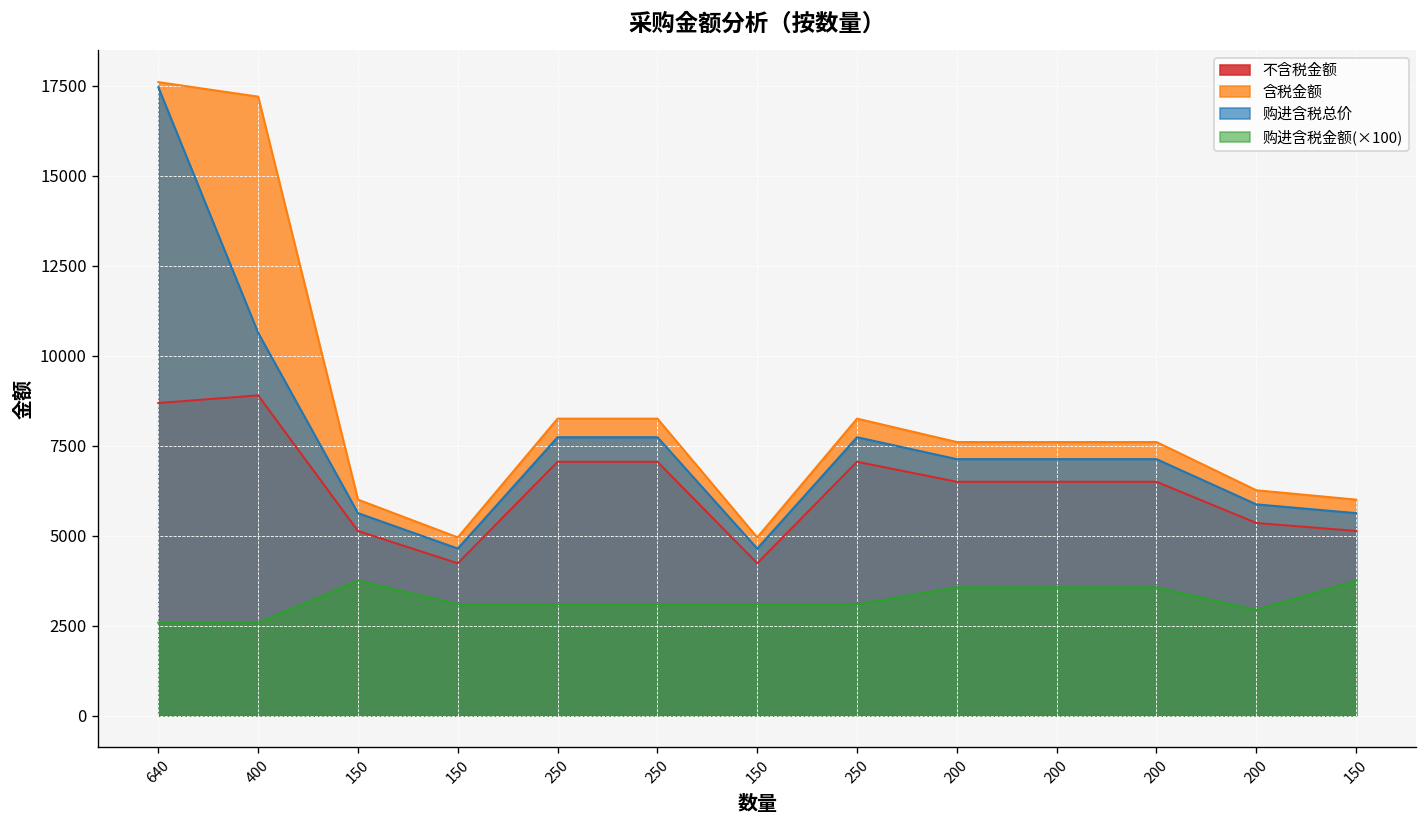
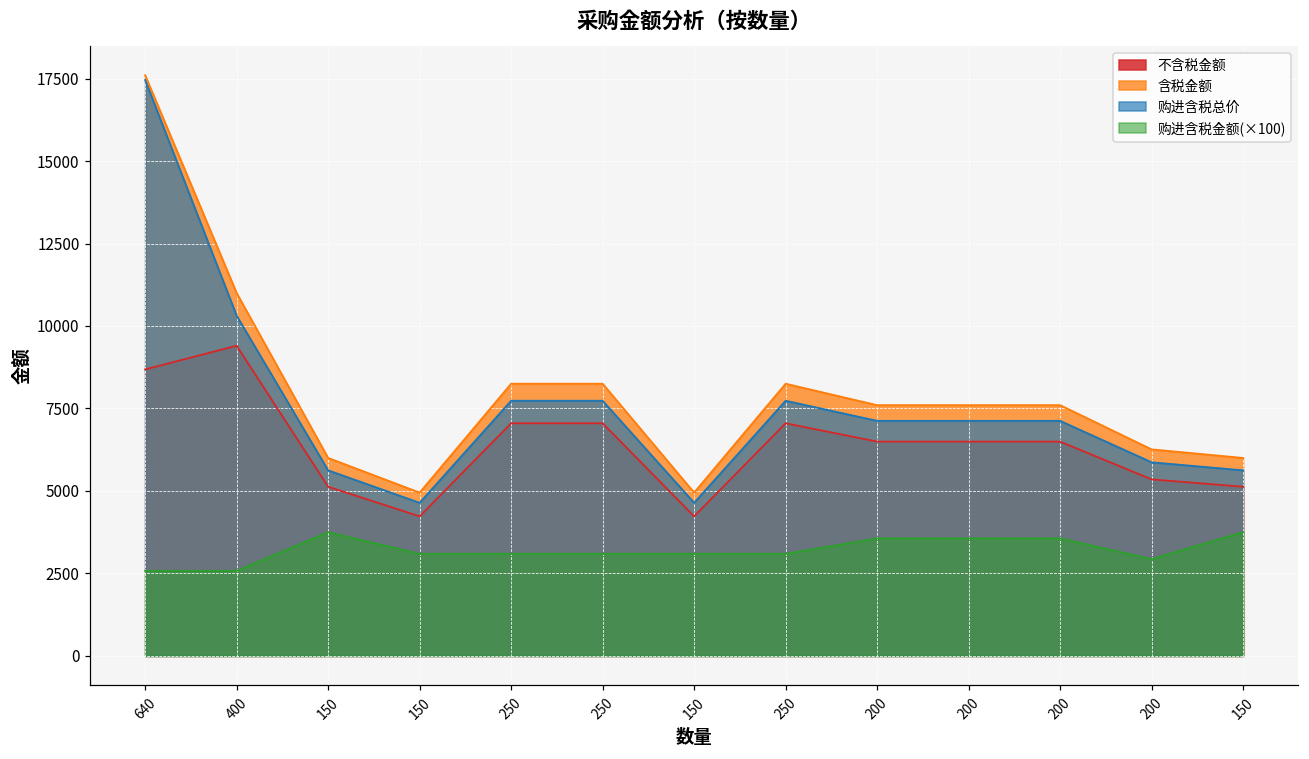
不含税金额, 400: 8900 -> 9400
含税金额, 400: 17200 -> 11000
购进含税总价, 400: 10600 -> 10300
